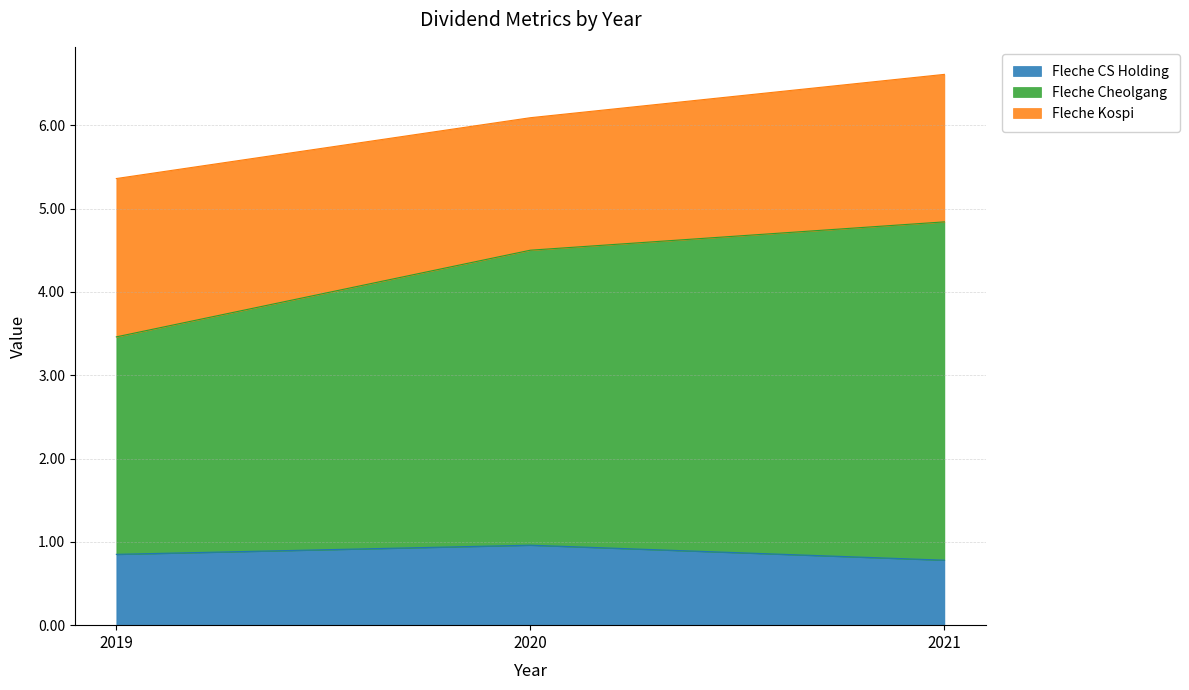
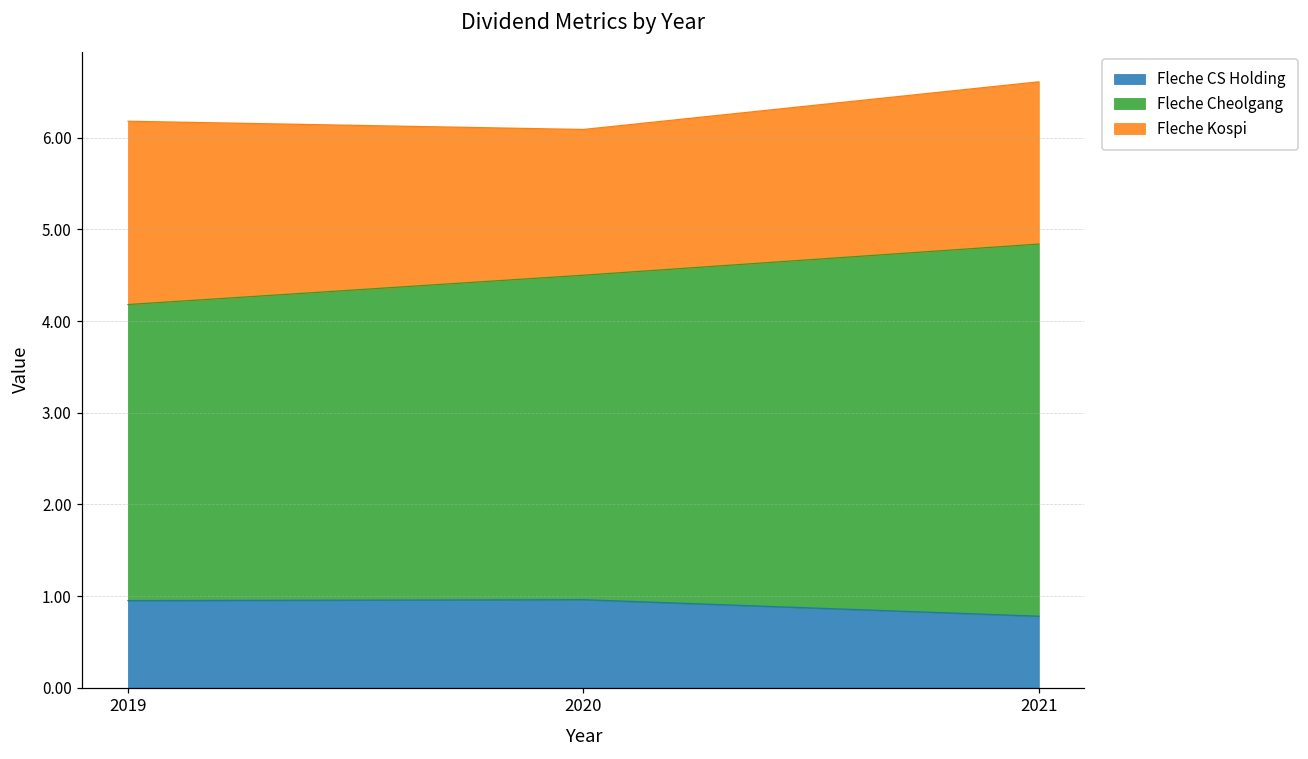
Fleche CS Holding, 2019: 0.9 -> 1.0
Fleche Cheolgang, 2019: 2.6 -> 3.2
Fleche Kospi, 2019: 1.9 -> 2.0
